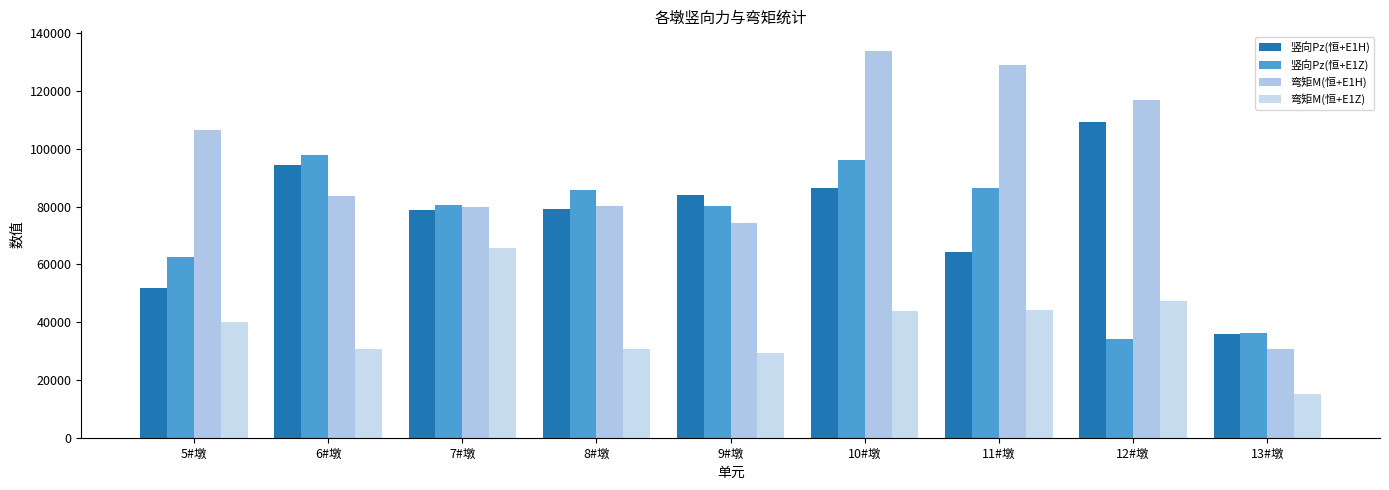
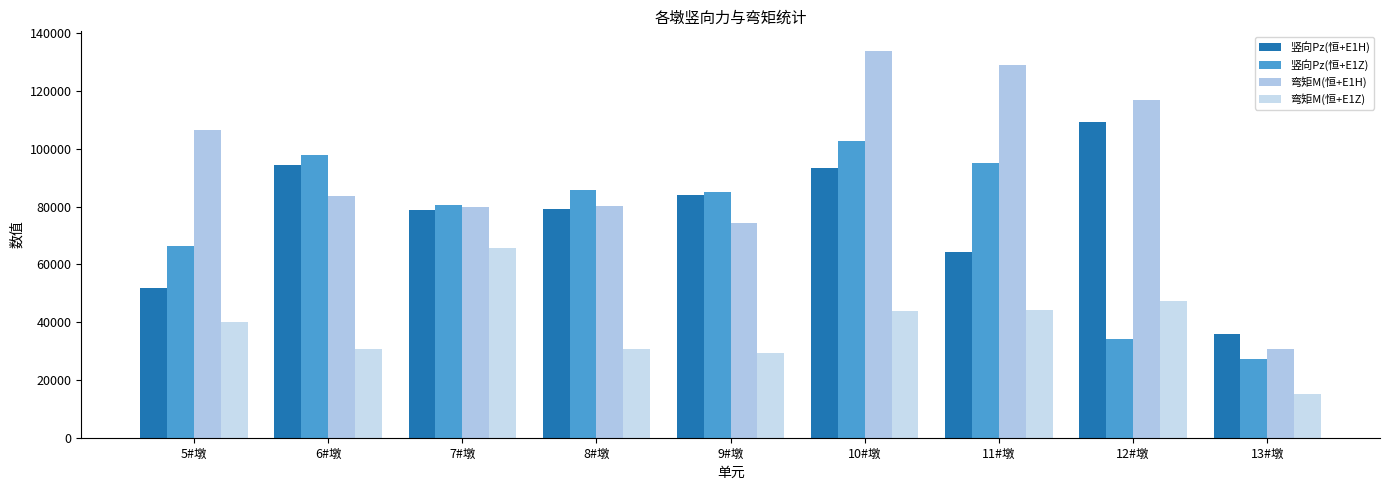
竖向Pz(恒+E1Z), 5#墩: 63000 -> 66000
竖向Pz(恒+E1Z), 9#墩: 80000 -> 85000
竖向Pz(恒+E1H), 10#墩: 86000 -> 93000
竖向Pz(恒+E1Z), 10#墩: 96000 -> 103000
竖向Pz(恒+E1Z), 11#墩: 87000 -> 95000
竖向Pz(恒+E1Z), 13#墩: 36000 -> 27000
